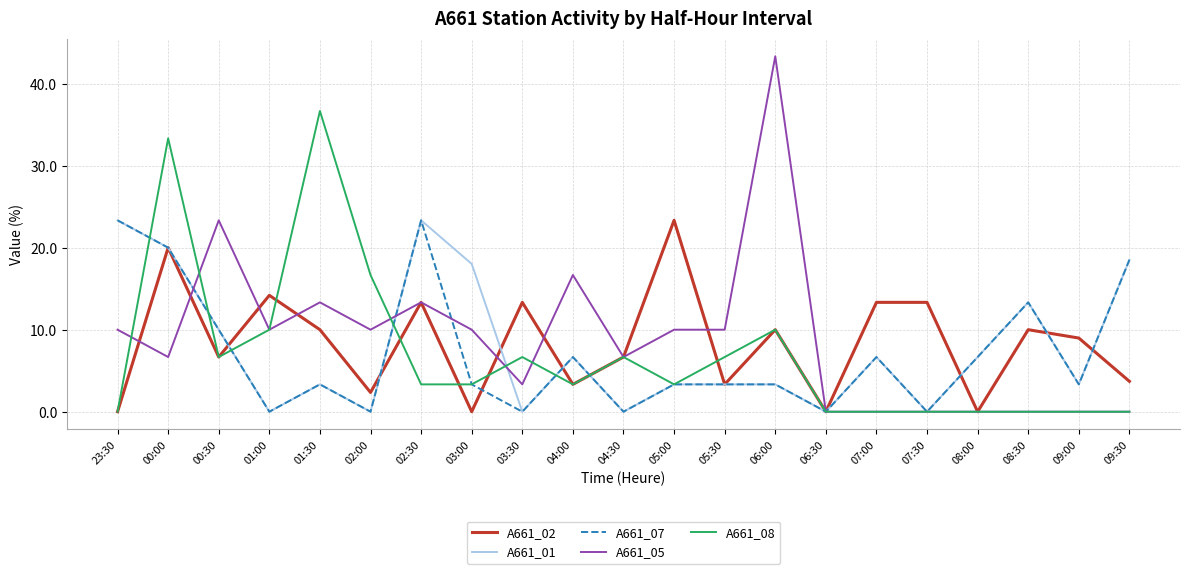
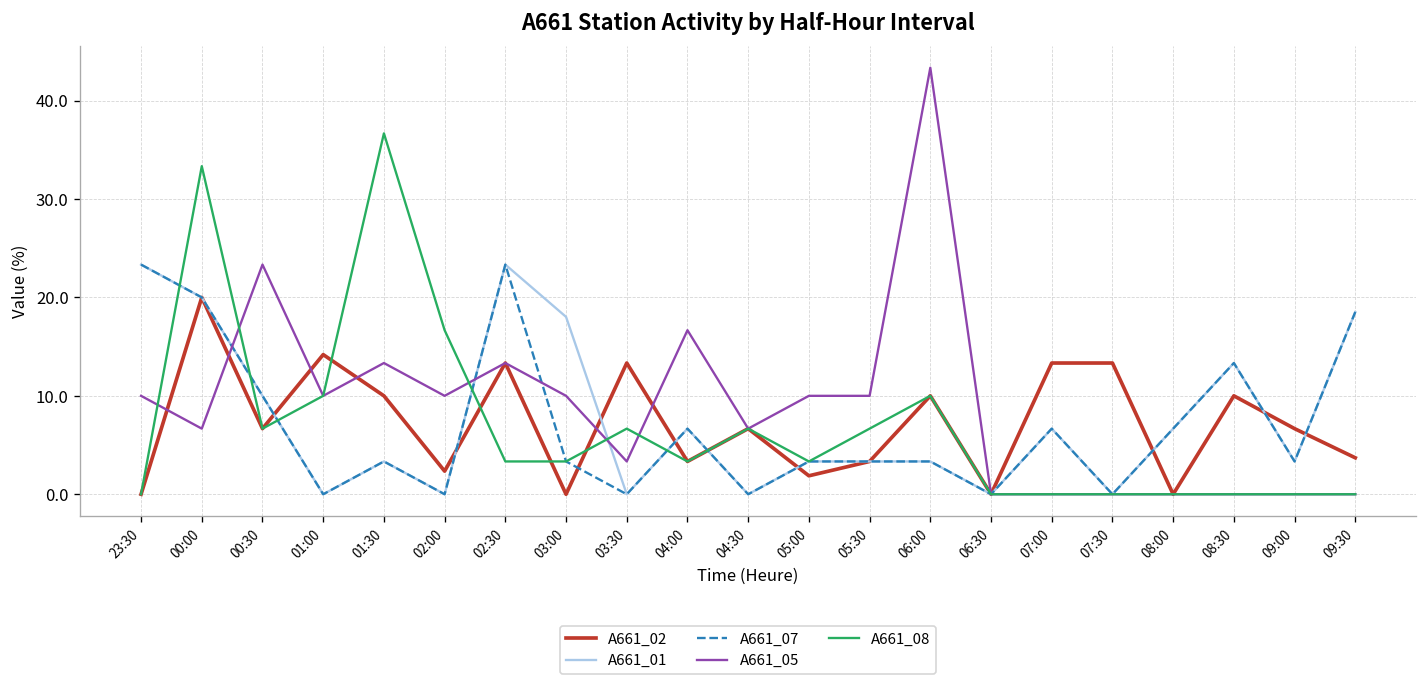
A661_02, 05:00: 23 -> 2
A661_02, 09:00: 9 -> 7
